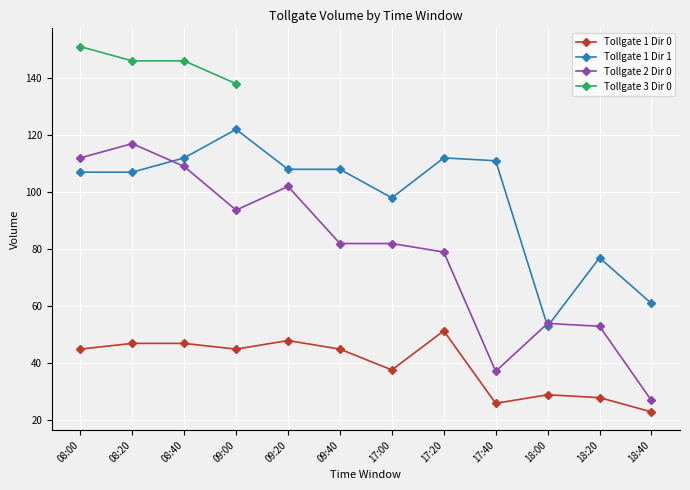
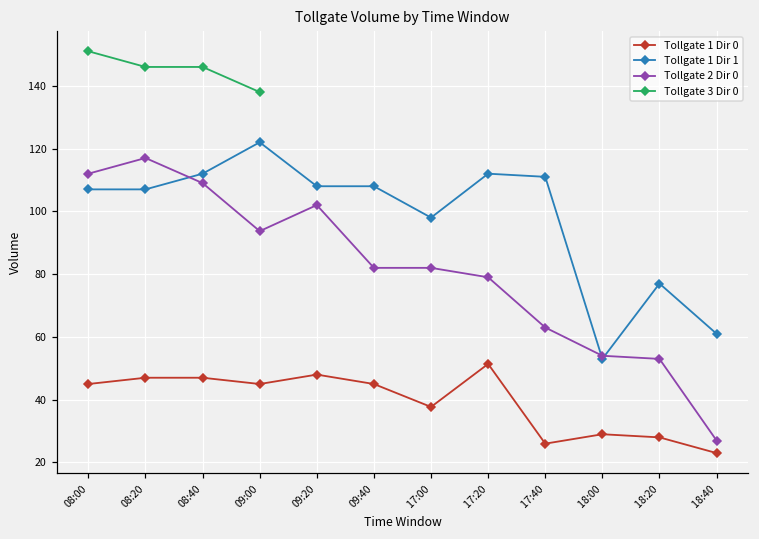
Tollgate 2 Dir 0, 17:40: 37 -> 63
